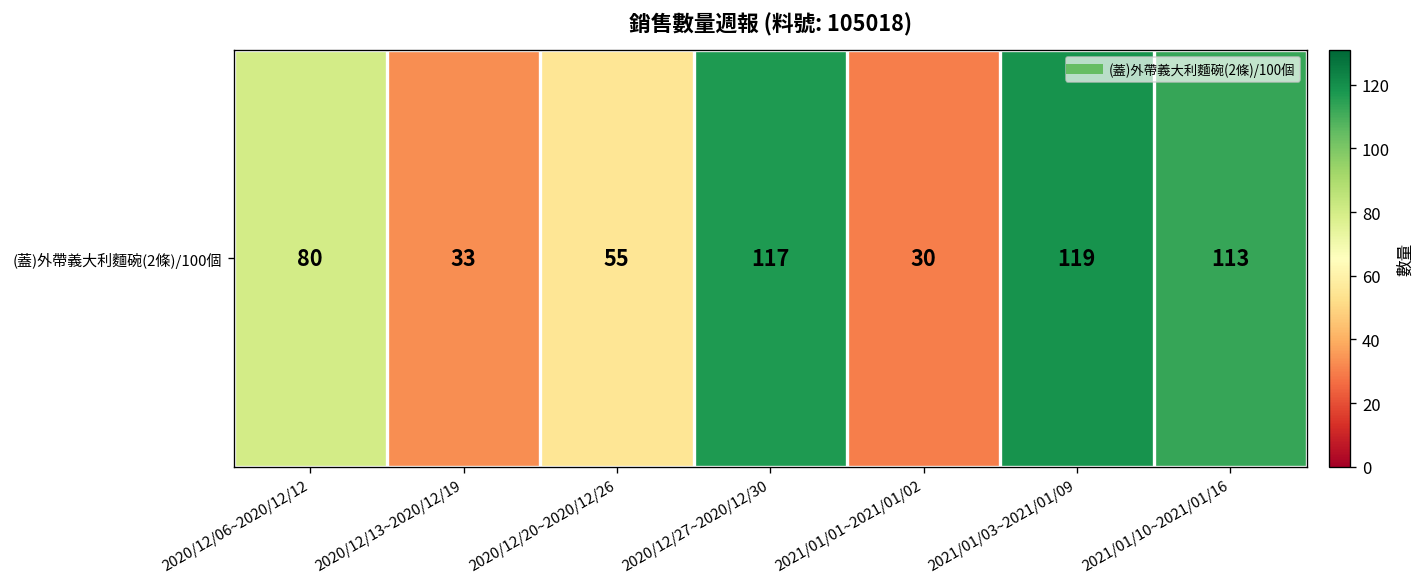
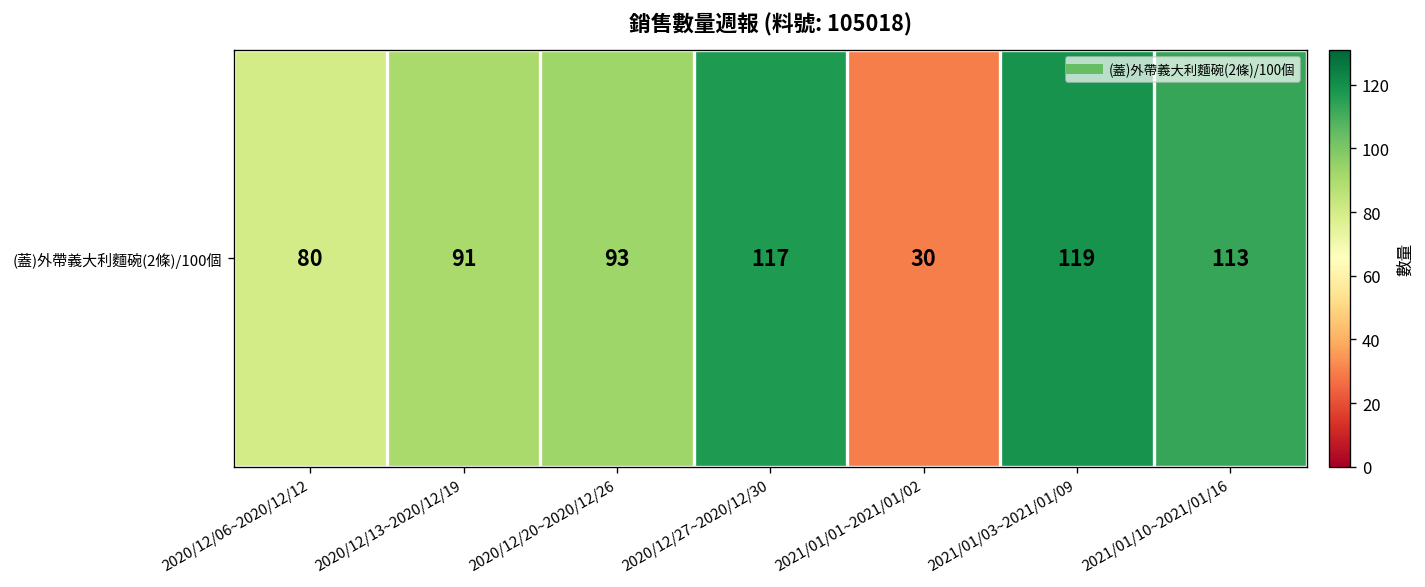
(蓋)外帶義大利麵碗(2條)/100個, 2020/12/13~2020/12/19: 33 -> 91
(蓋)外帶義大利麵碗(2條)/100個, 2020/12/20~2020/12/26: 55 -> 93
